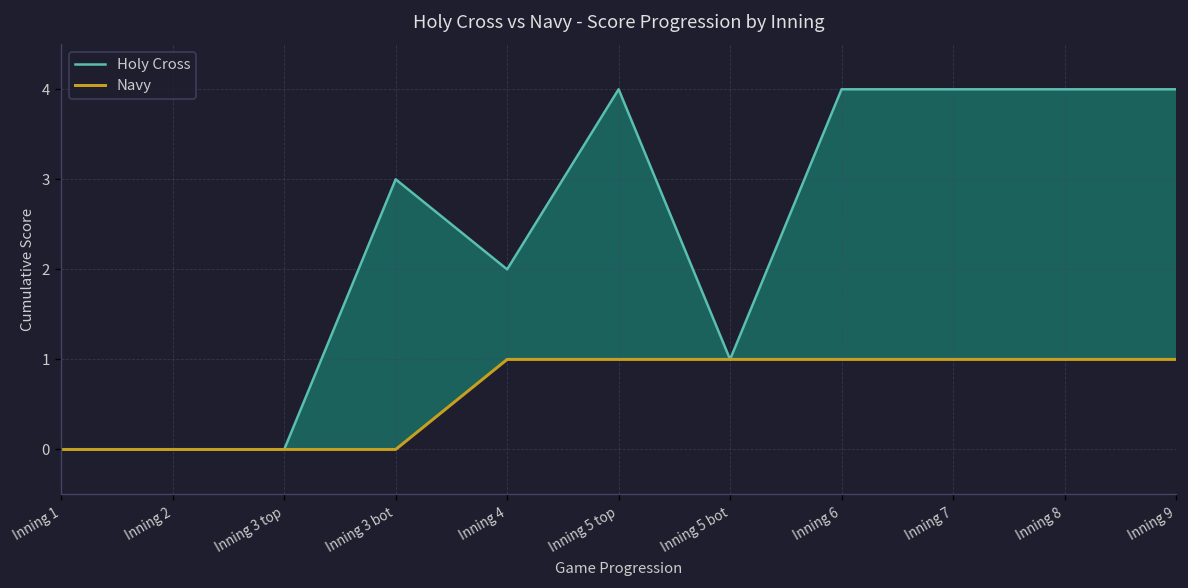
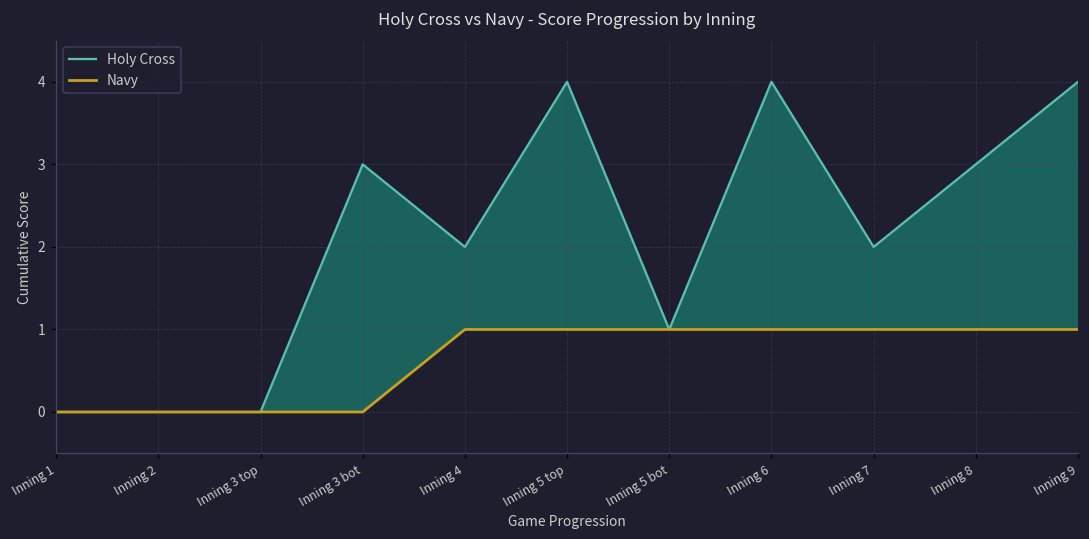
Holy Cross, Inning 7: 4 -> 2
Holy Cross, Inning 8: 4 -> 3
